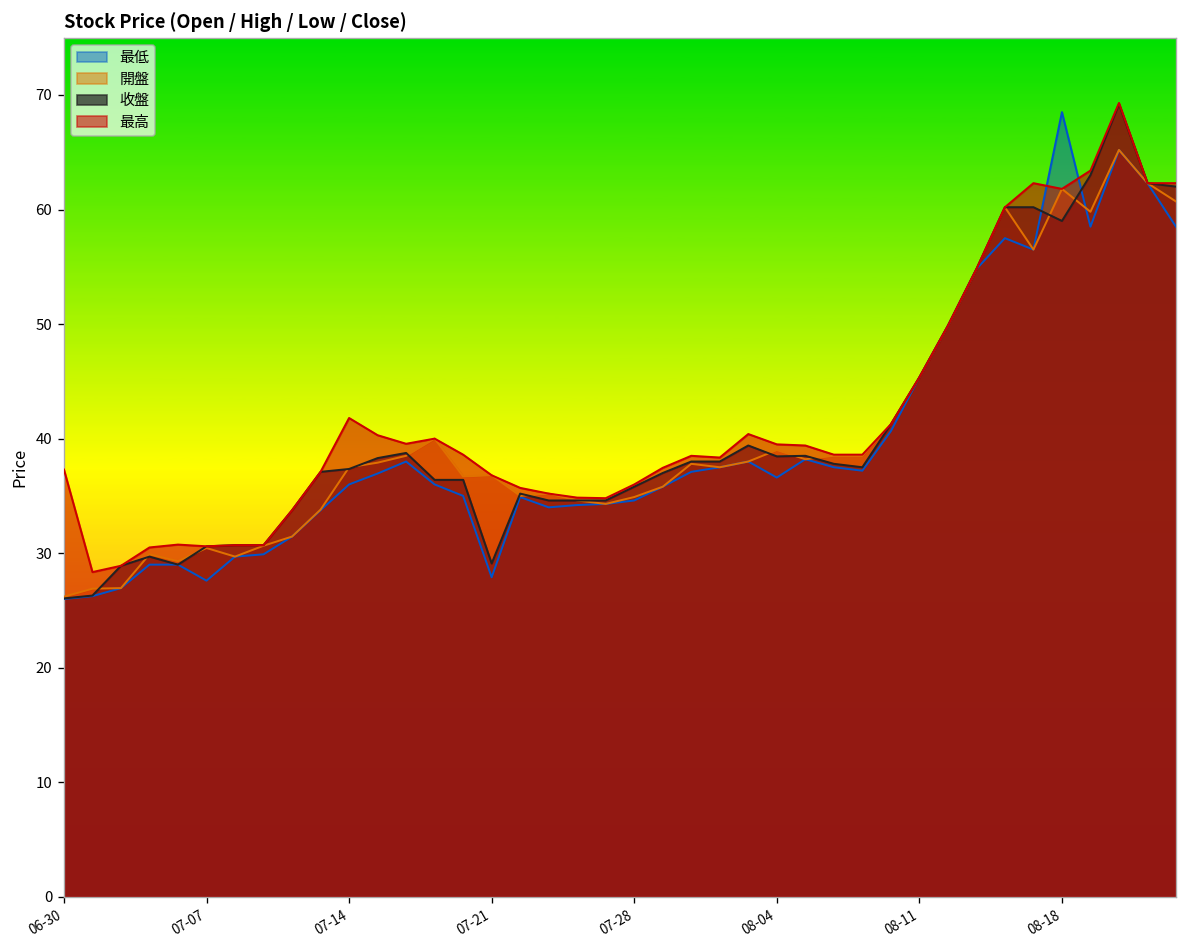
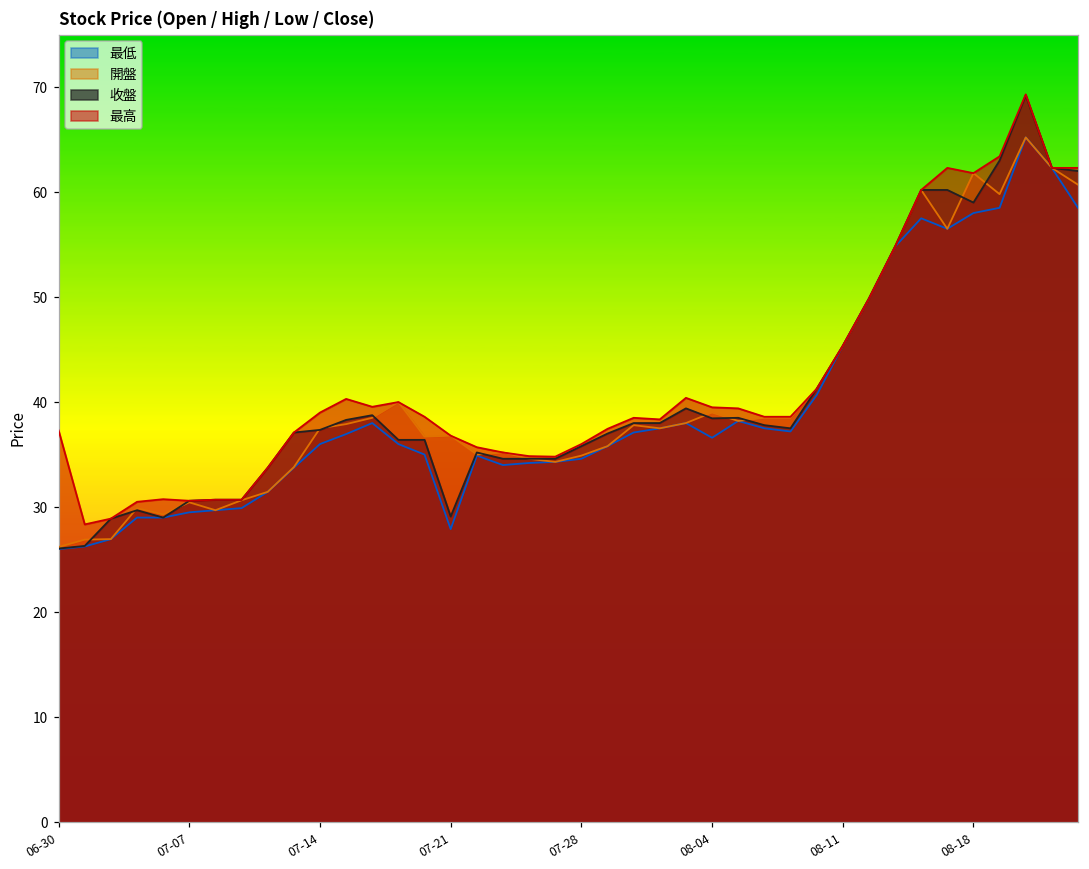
最低, 07-07: 28 -> 30
最高, 07-14: 42 -> 39
最低, 08-18: 69 -> 58
